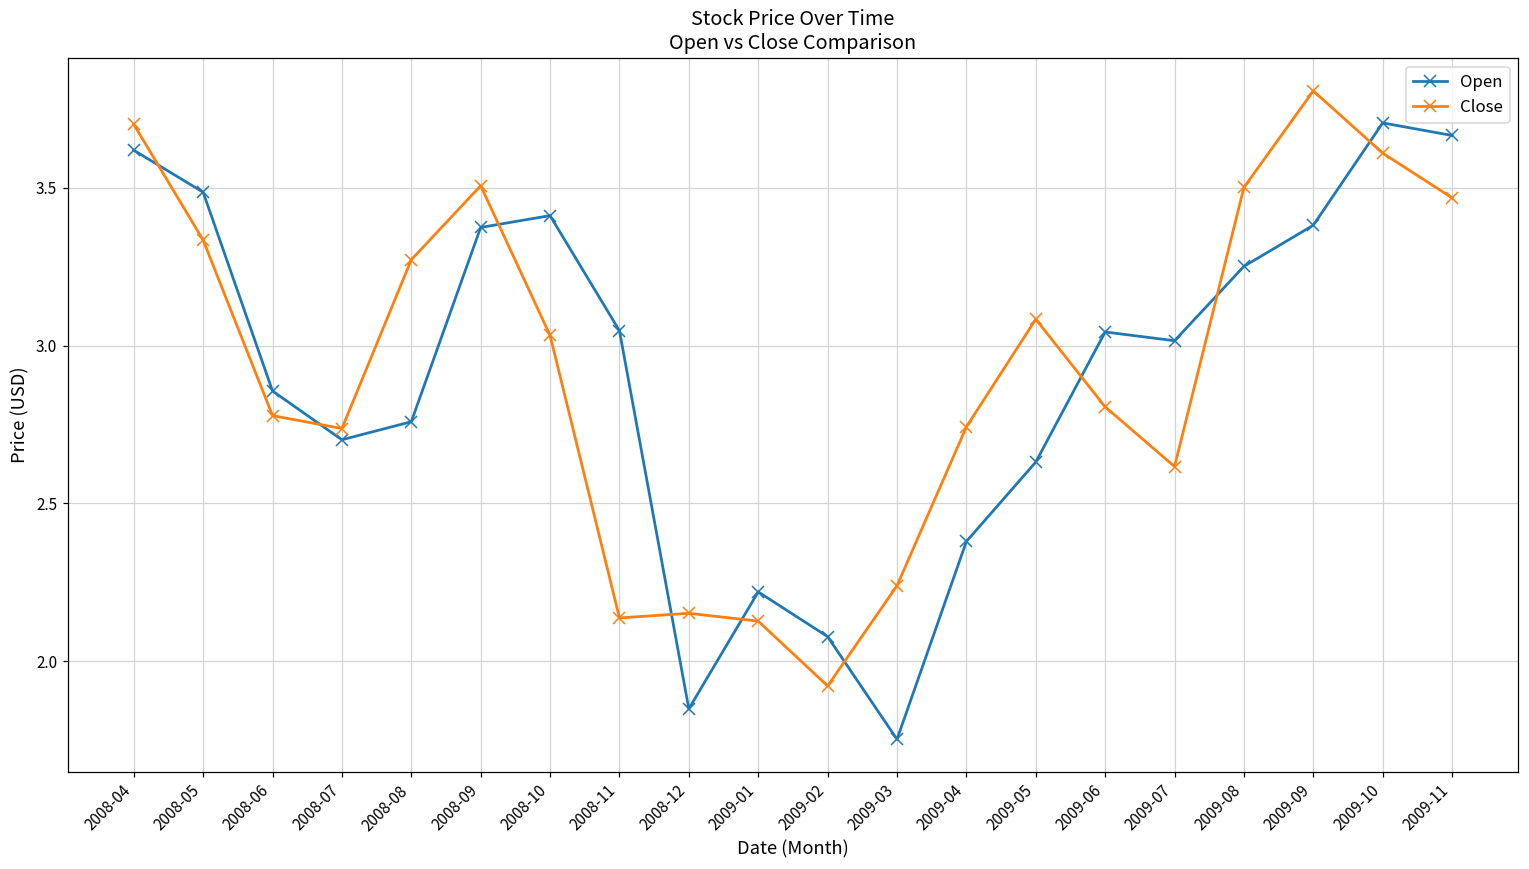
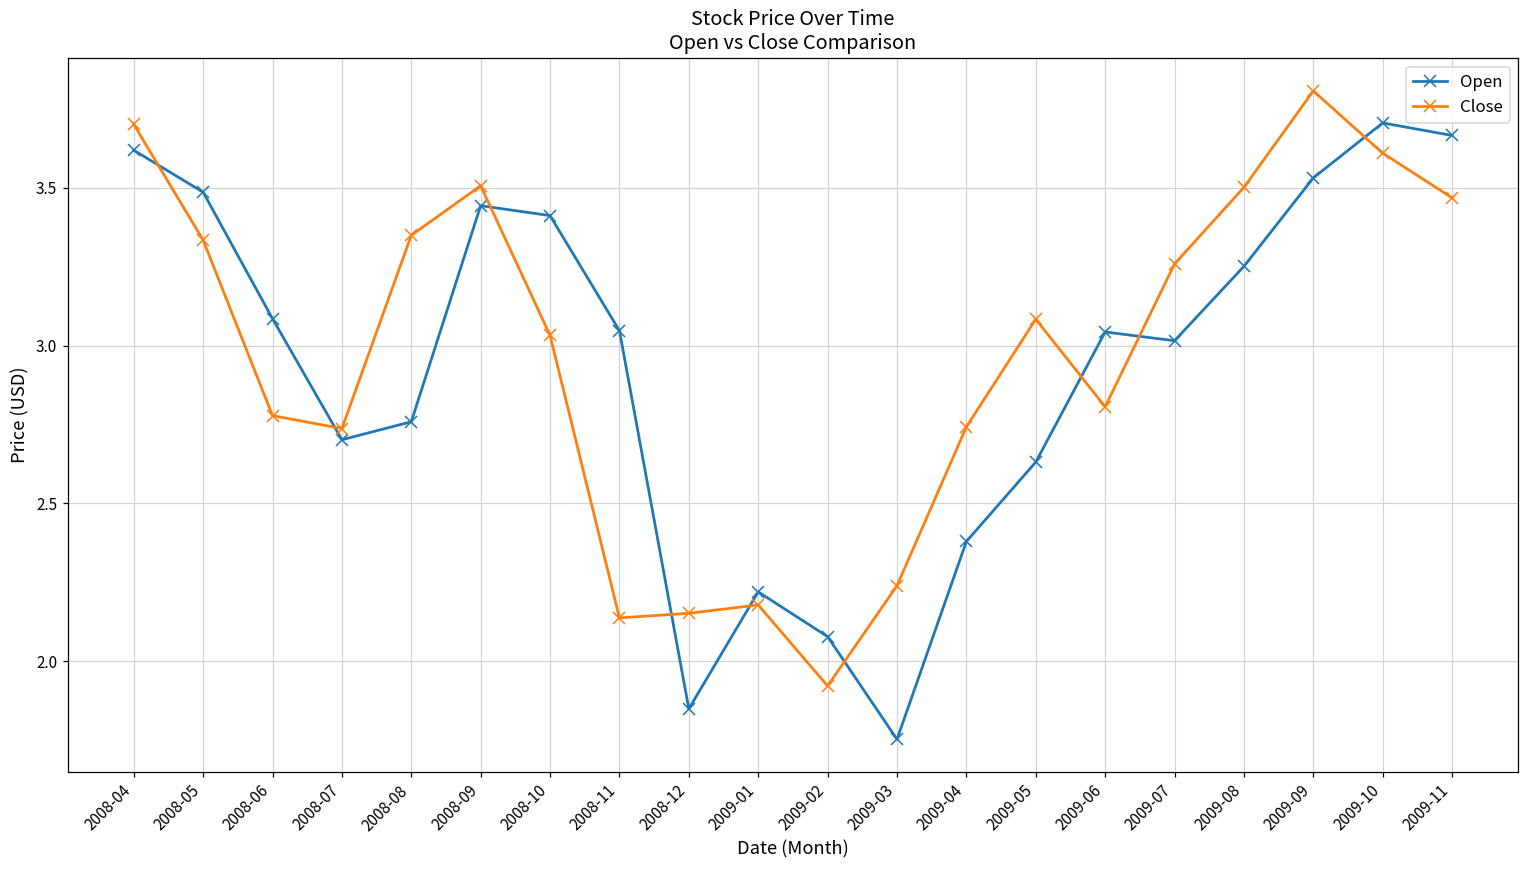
Open, 2008-06: 2.86 -> 3.09
Close, 2008-08: 3.27 -> 3.35
Open, 2008-09: 3.37 -> 3.44
Close, 2009-01: 2.13 -> 2.18
Close, 2009-07: 2.62 -> 3.26
Open, 2009-09: 3.38 -> 3.53
